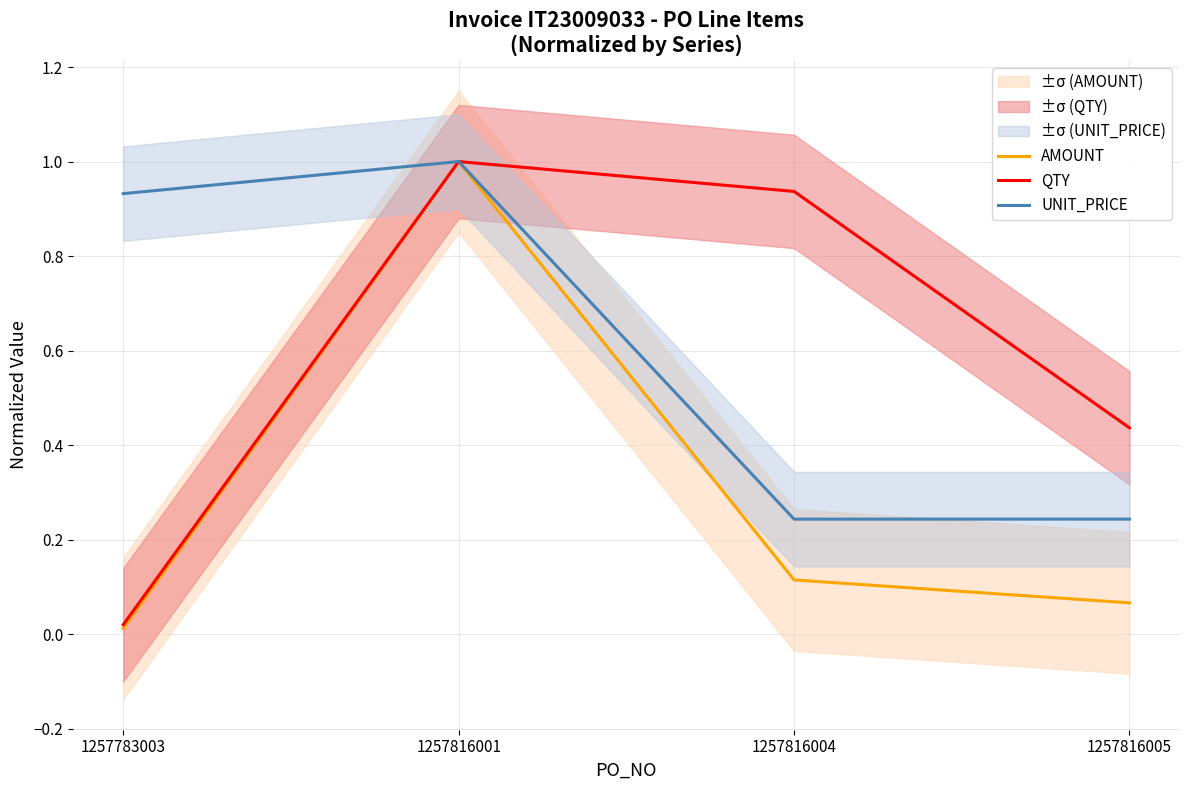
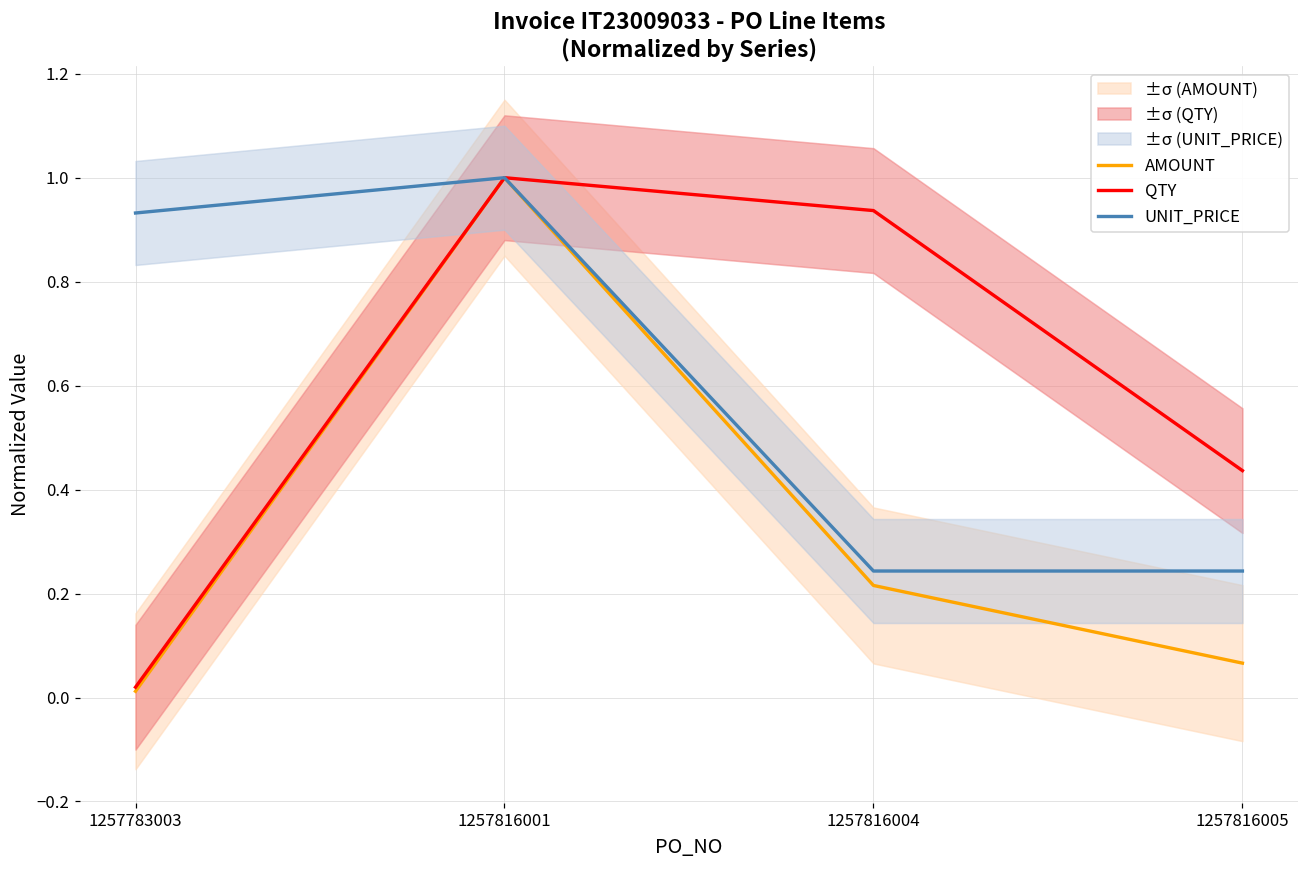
AMOUNT, 1257816004: 0.11 -> 0.22
